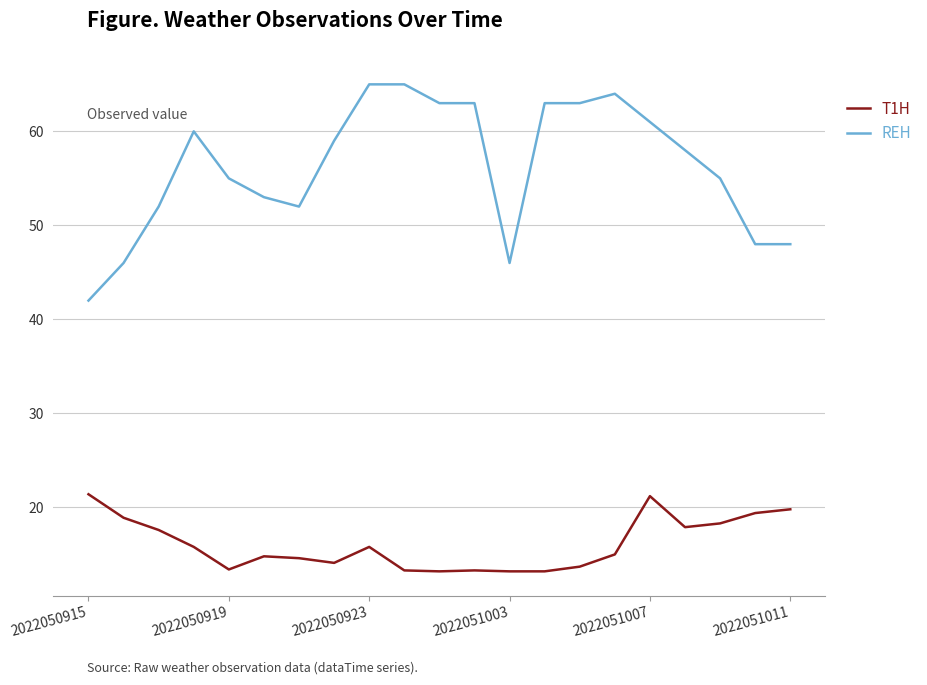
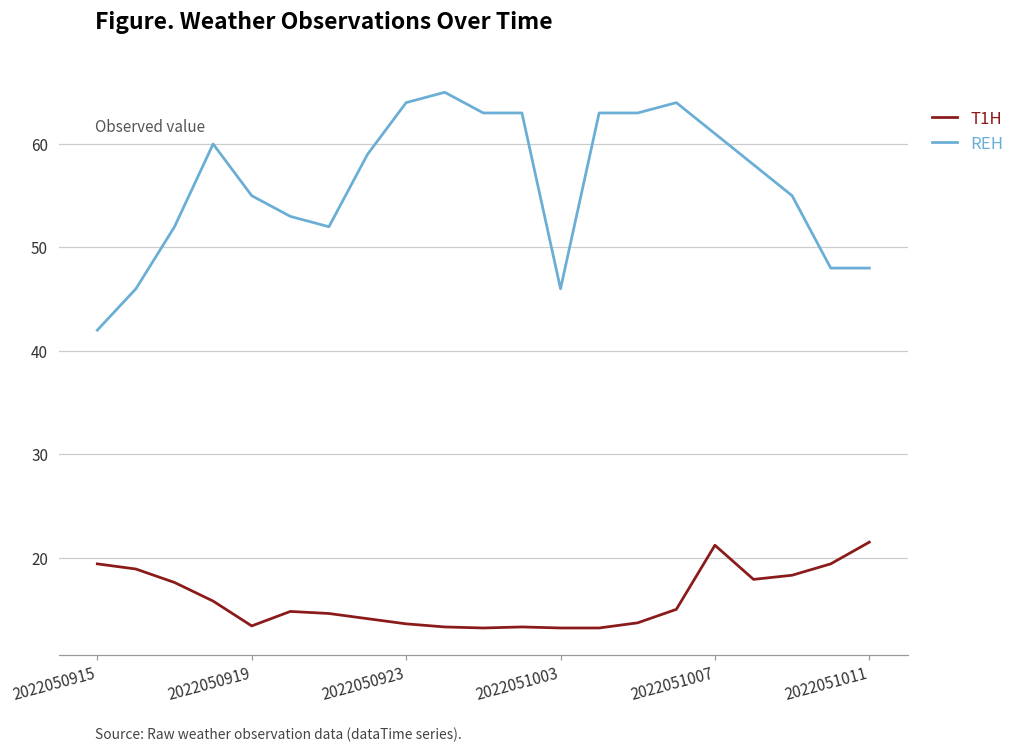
T1H, 2022050915: 21 -> 19
T1H, 2022050923: 16 -> 14
REH, 2022050923: 65 -> 64
T1H, 2022051011: 20 -> 22
